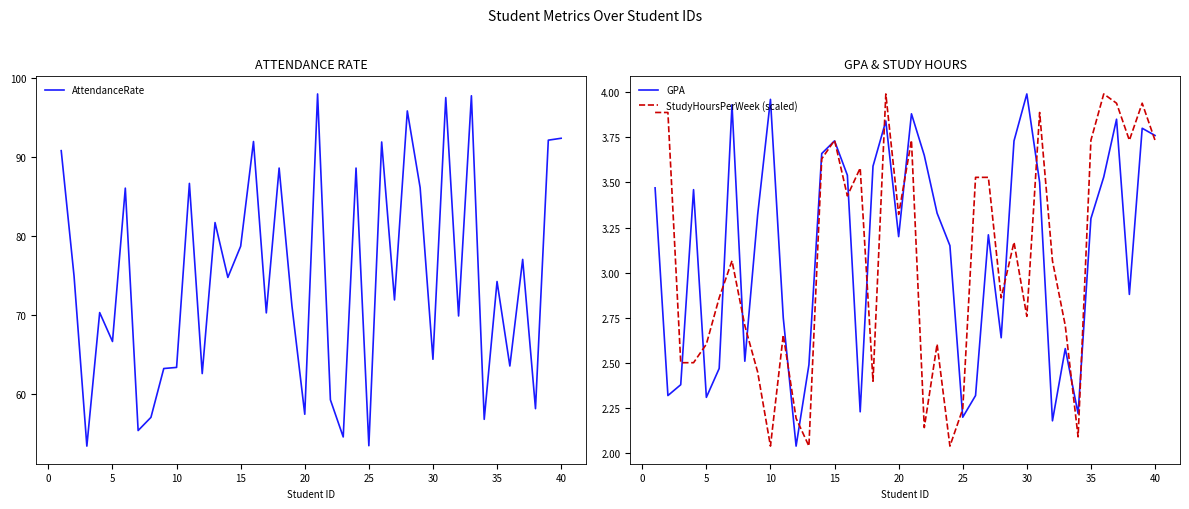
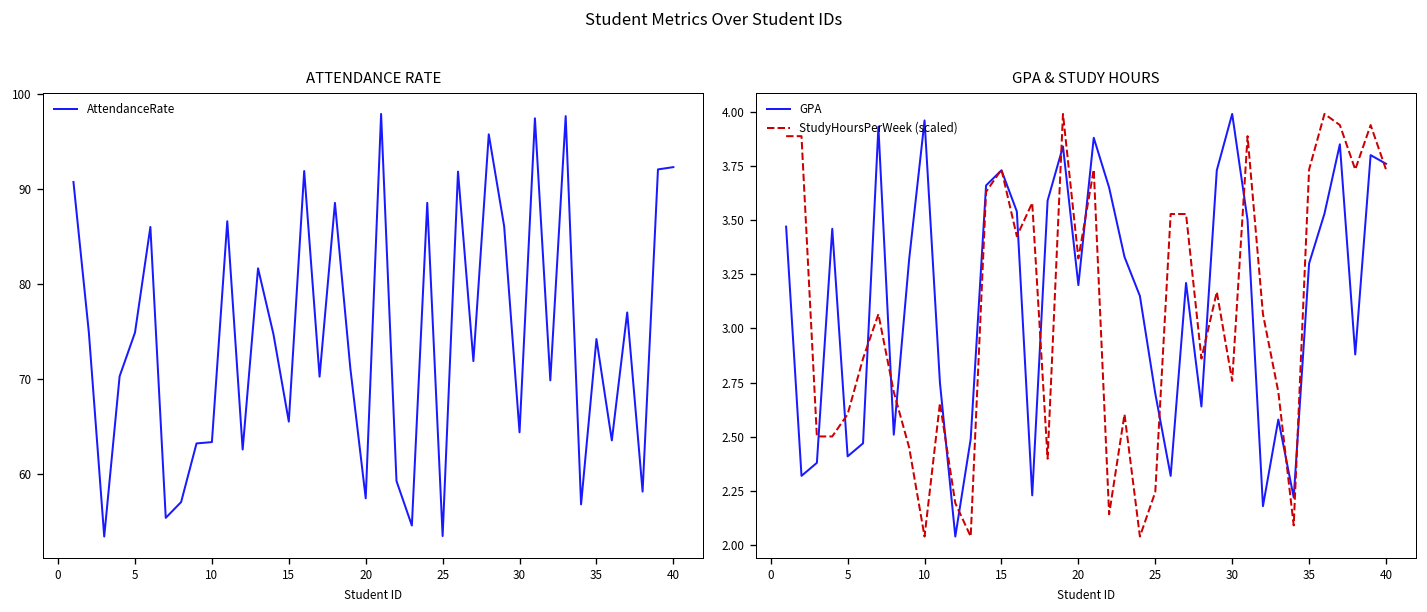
ATTENDANCE RATE, 5: 67 -> 75
ATTENDANCE RATE, 15: 79 -> 65
GPA & STUDY HOURS, GPA, 5: 2.31 -> 2.41
GPA & STUDY HOURS, GPA, 25: 2.2 -> 2.7
